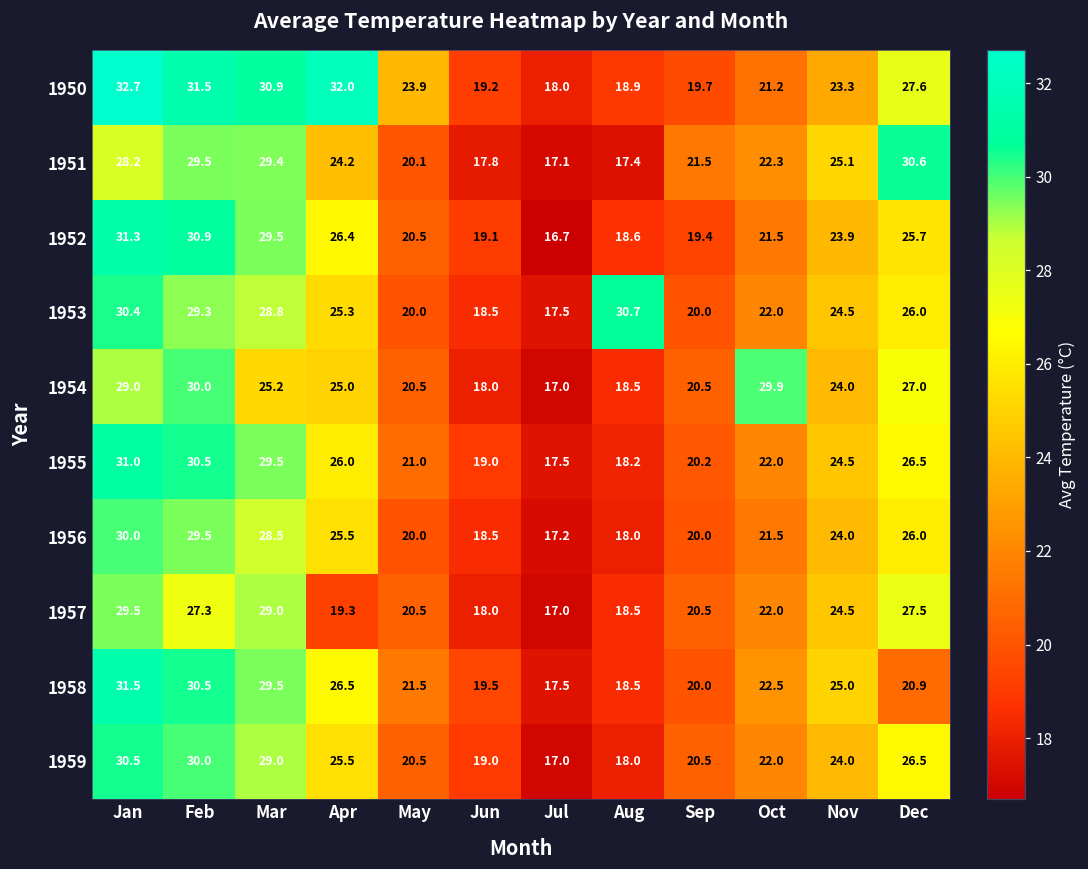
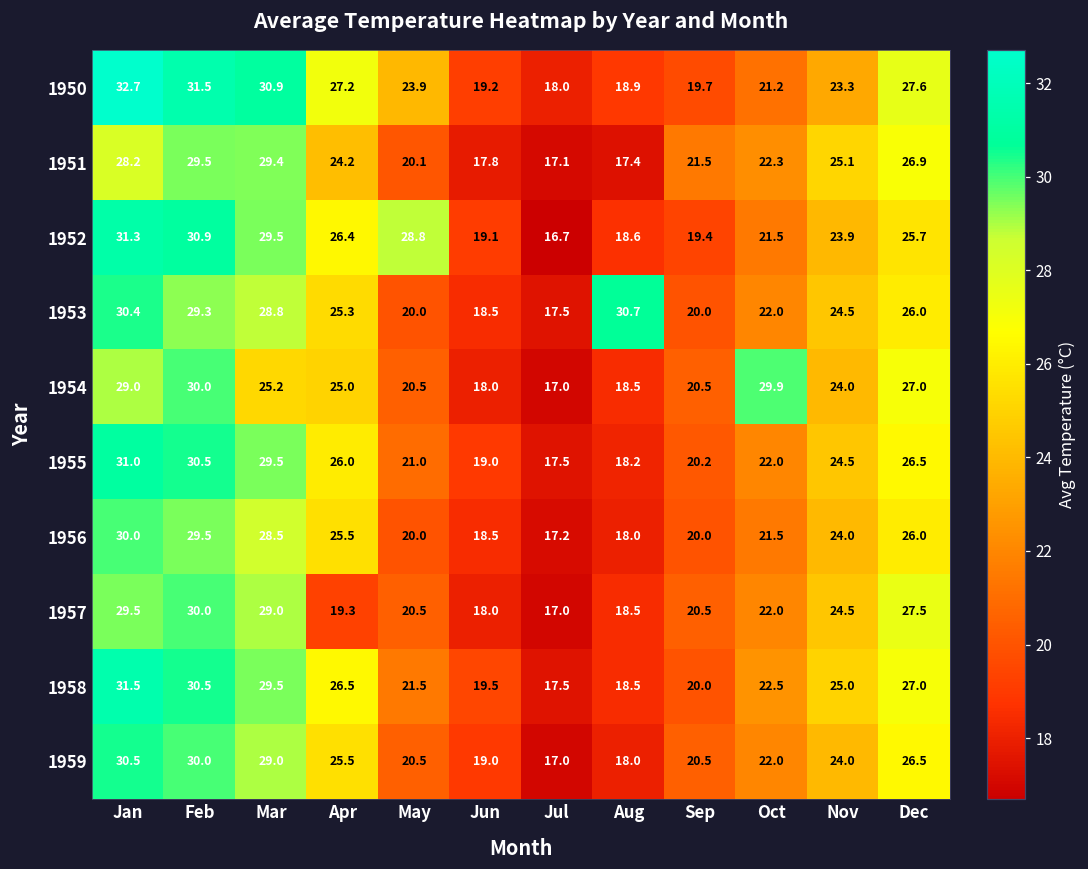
1950, Apr: 32.0 -> 27.2
1951, Dec: 30.6 -> 26.9
1952, May: 20.5 -> 28.8
1957, Feb: 27.3 -> 30.0
1958, Dec: 20.9 -> 27.0
